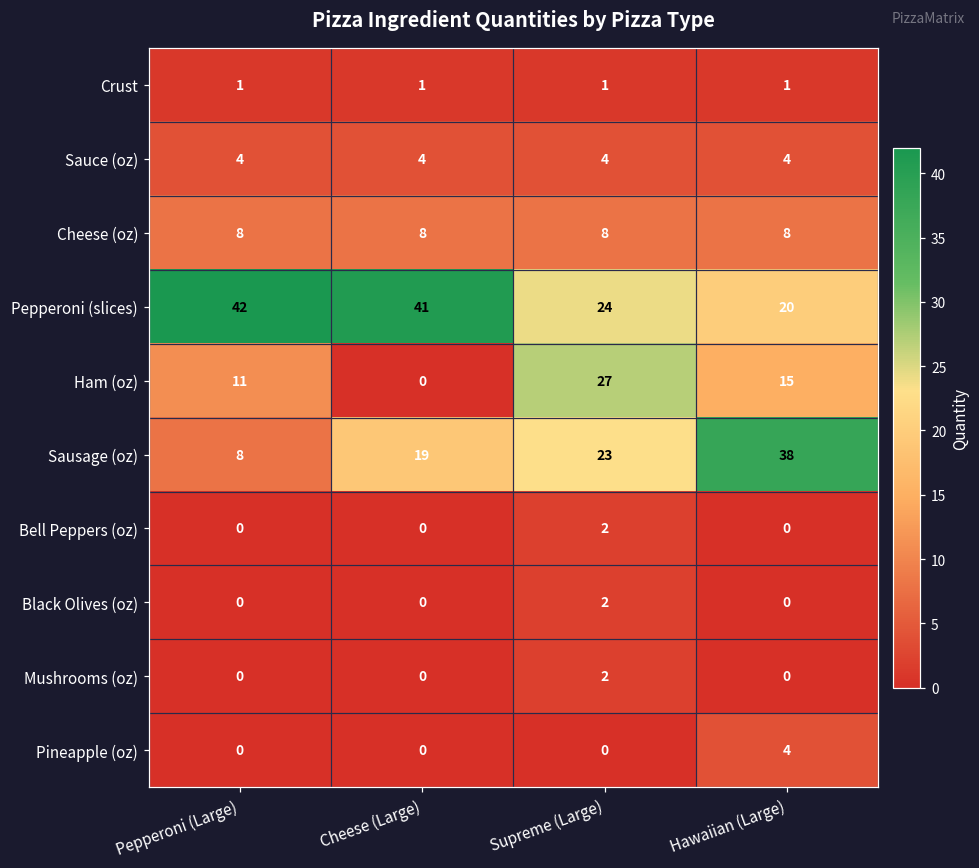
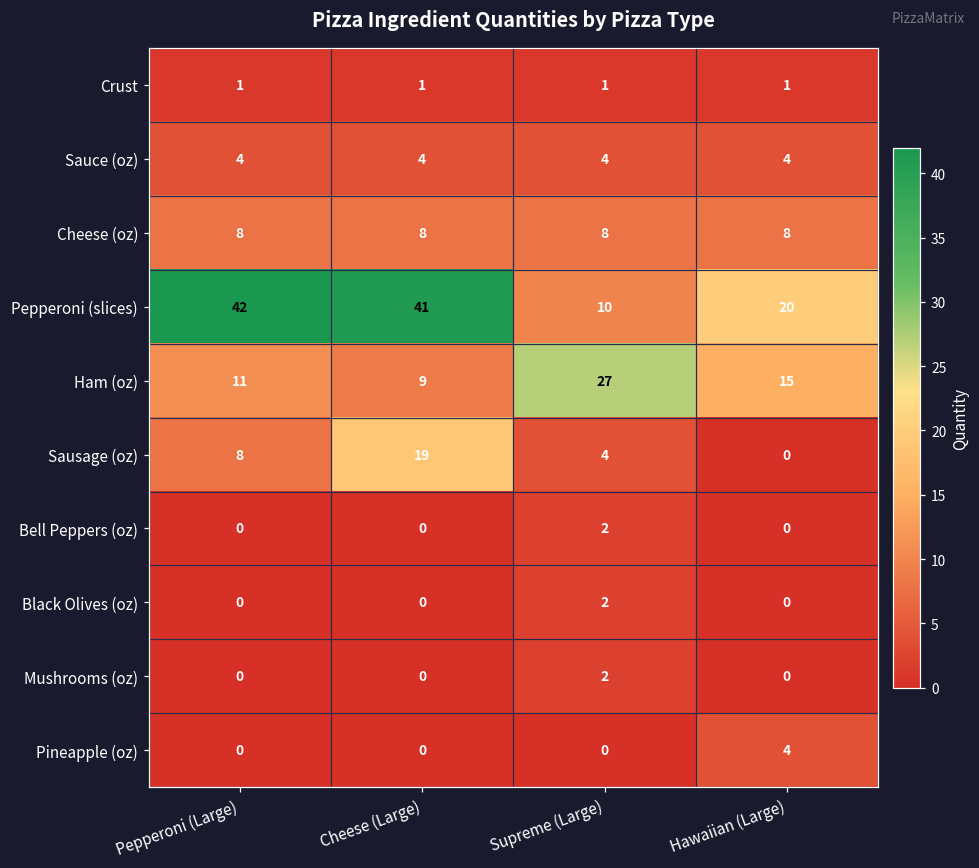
Pepperoni (slices), Supreme (Large): 24 -> 10
Ham (oz), Cheese (Large): 0 -> 9
Sausage (oz), Supreme (Large): 23 -> 4
Sausage (oz), Hawaiian (Large): 38 -> 0
